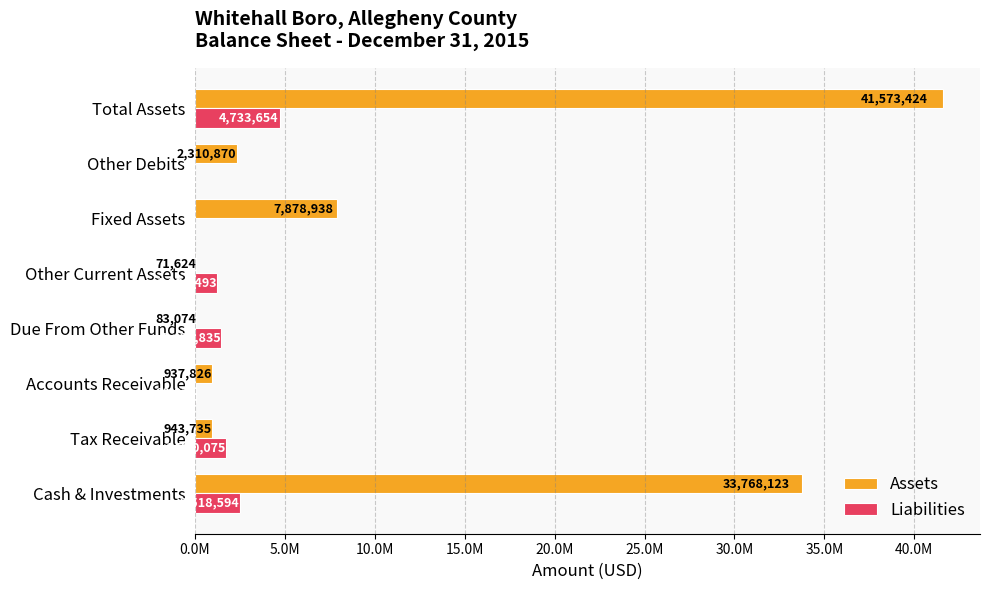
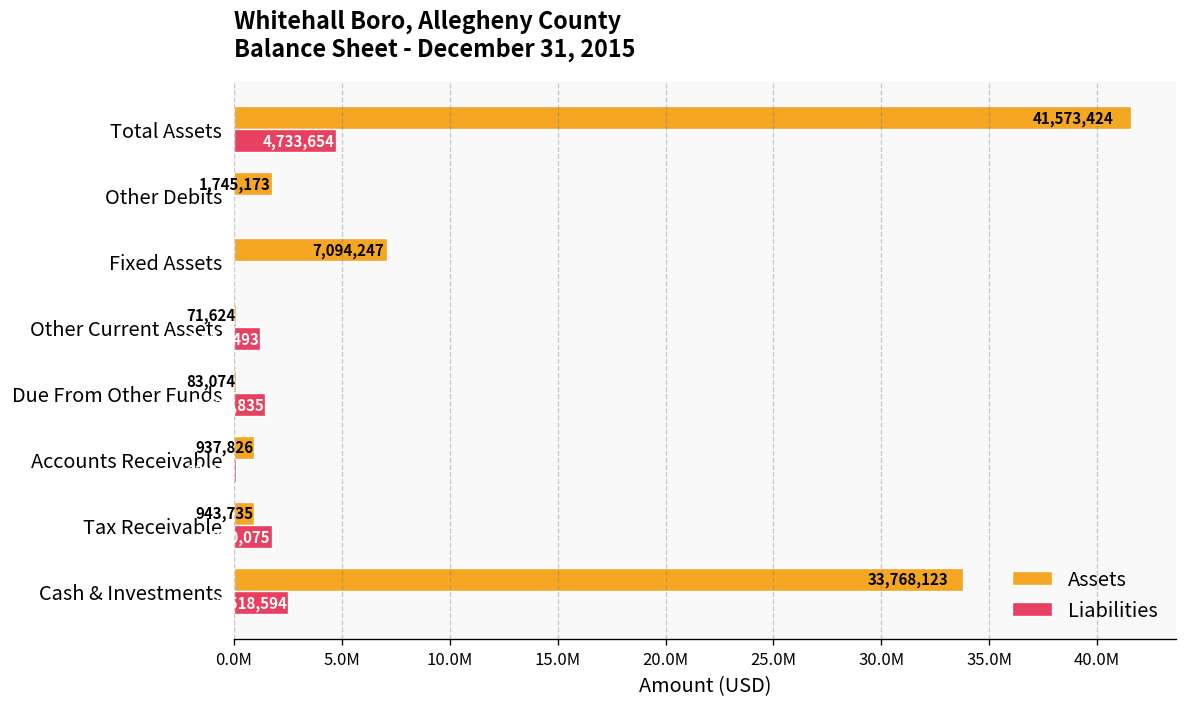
Assets, Other Debits: 2,310,870 -> 1,745,173
Assets, Fixed Assets: 7,878,938 -> 7,094,247
